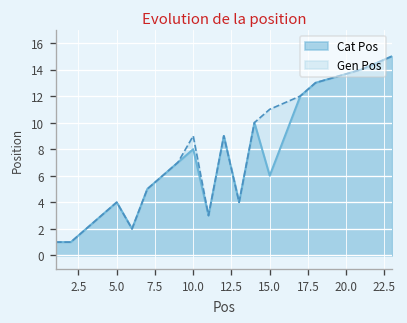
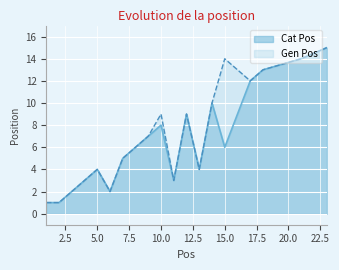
Gen Pos, 15.0: 11 -> 14
